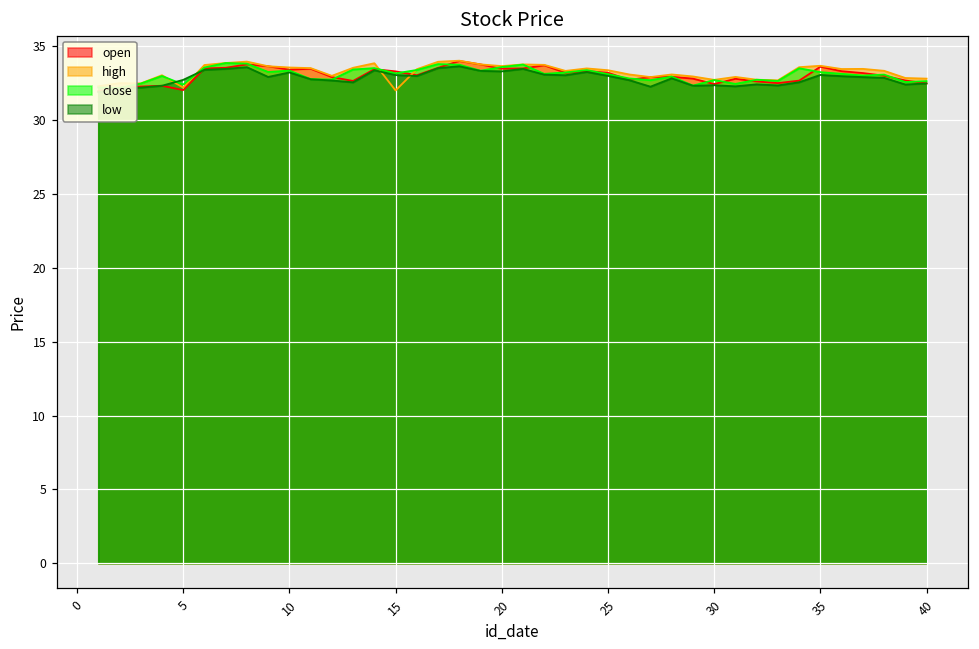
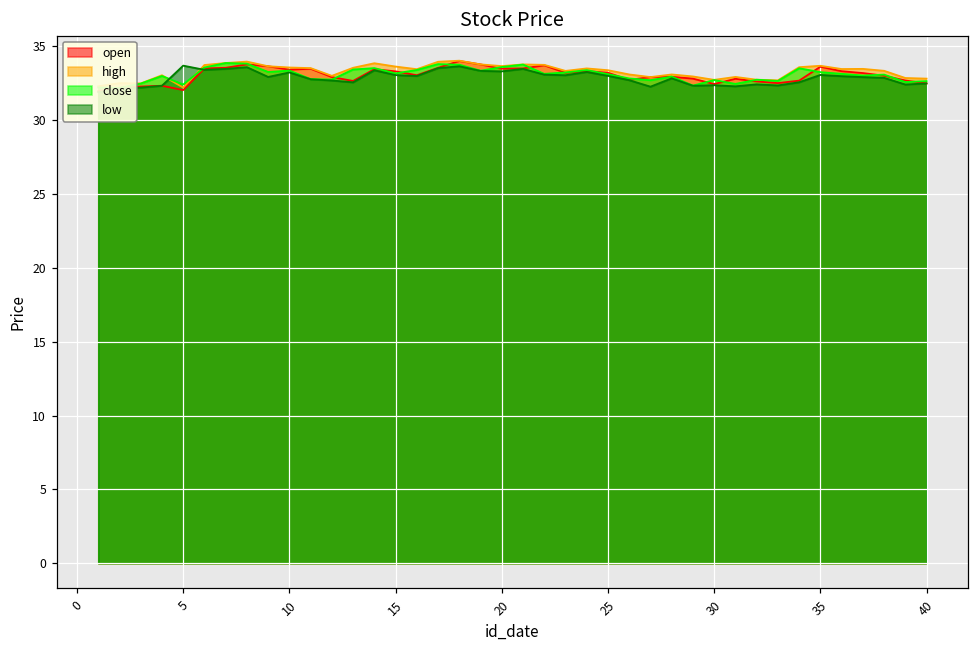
low, 5: 32.7 -> 33.7
high, 15: 32.0 -> 33.6
